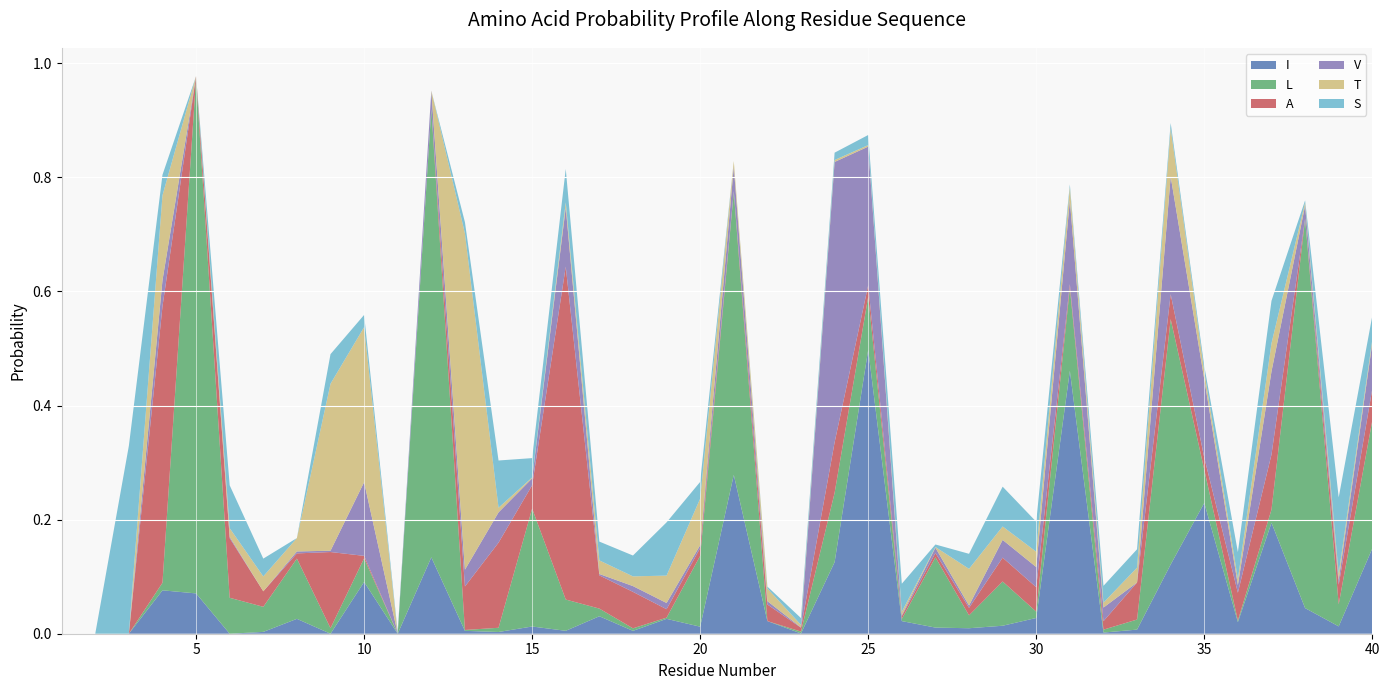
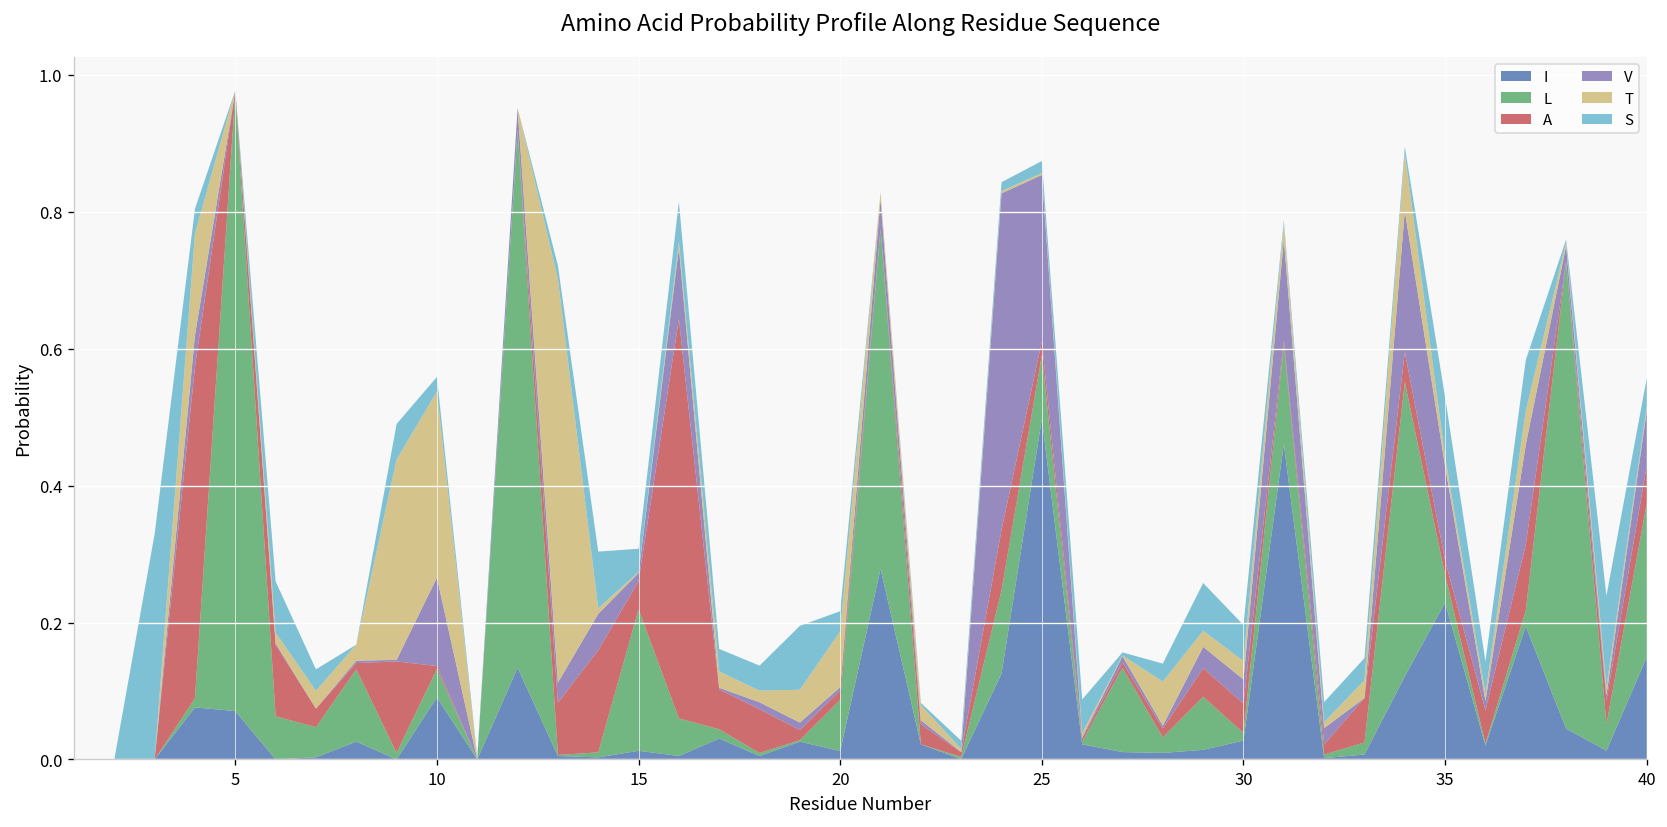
L, 20: 0.12 -> 0.07
L, 35: 0.06 -> 0.04
S, 35: 0.01 -> 0.09
